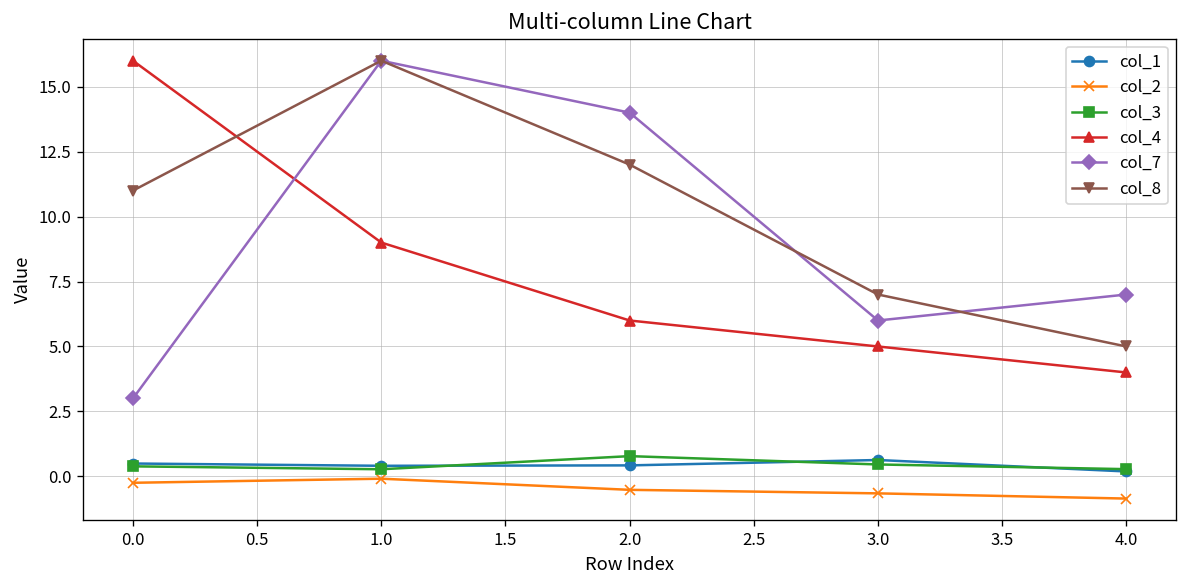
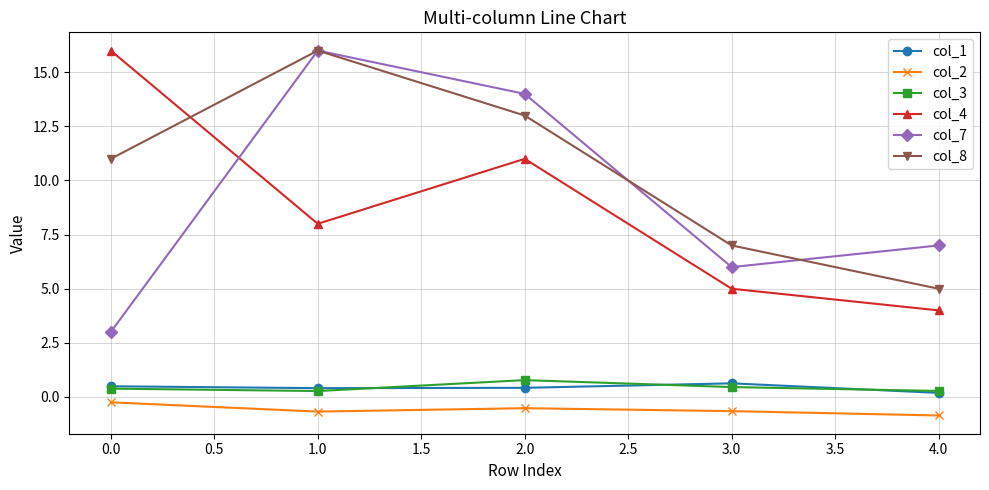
col_2, 1.0: -0.1 -> -0.7
col_4, 1.0: 9 -> 8
col_4, 2.0: 6 -> 11
col_8, 2.0: 12 -> 13
